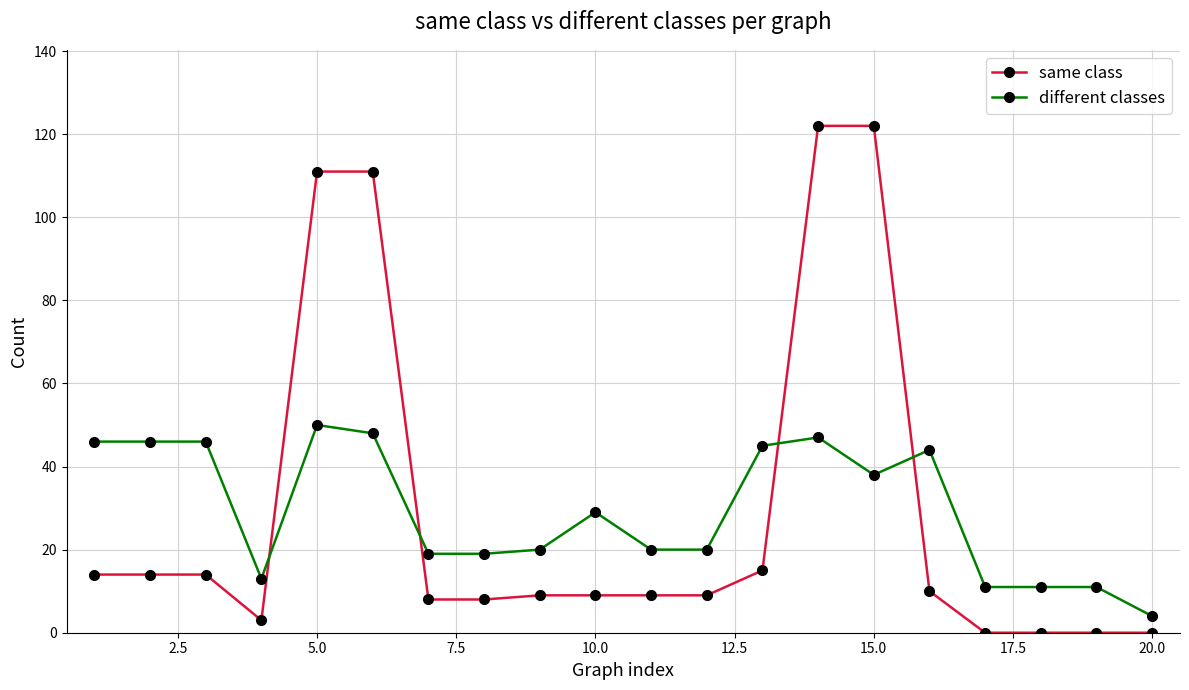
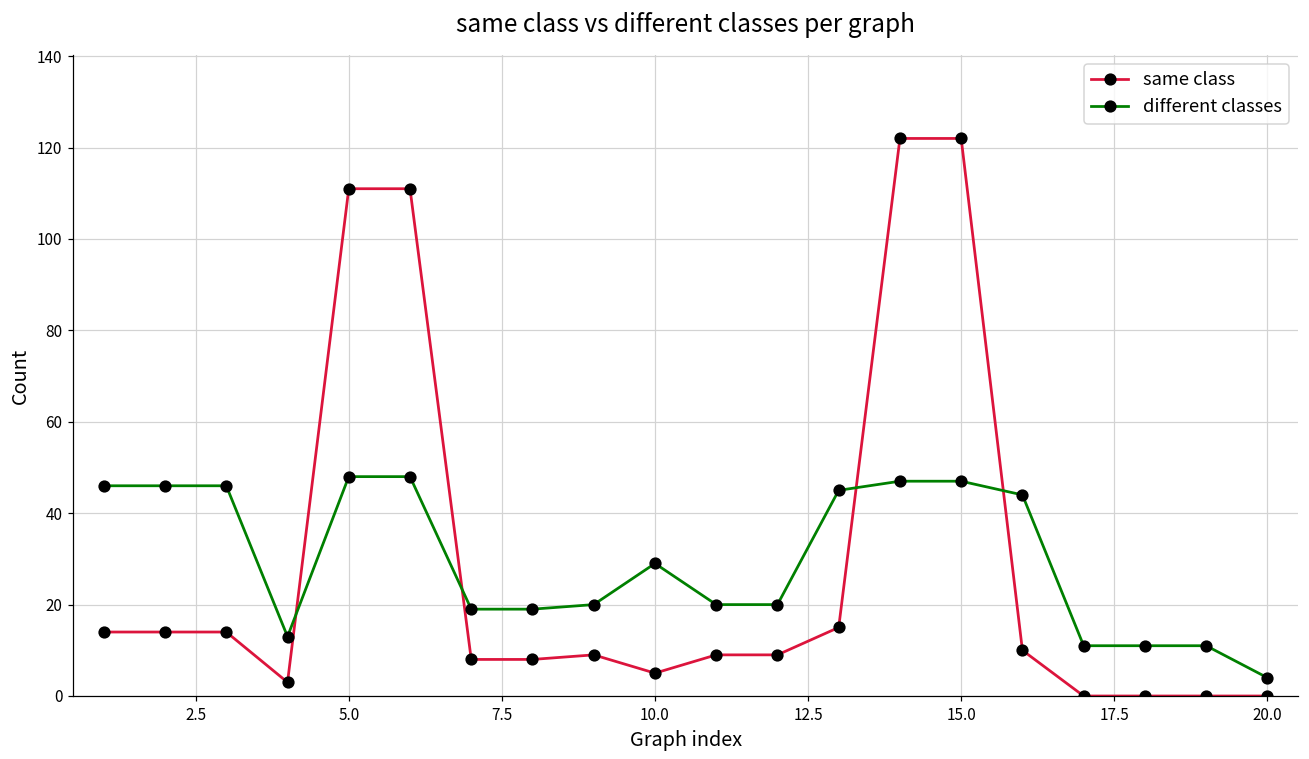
different classes, 5.0: 50 -> 48
same class, 10.0: 9 -> 5
different classes, 15.0: 38 -> 47
